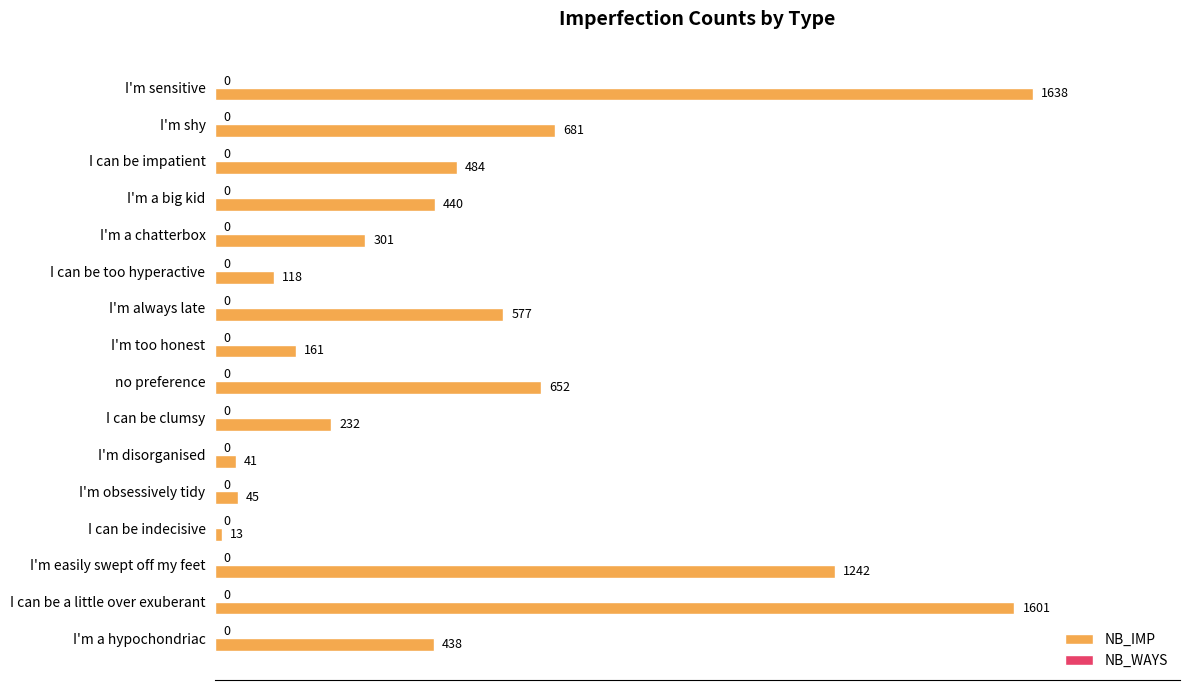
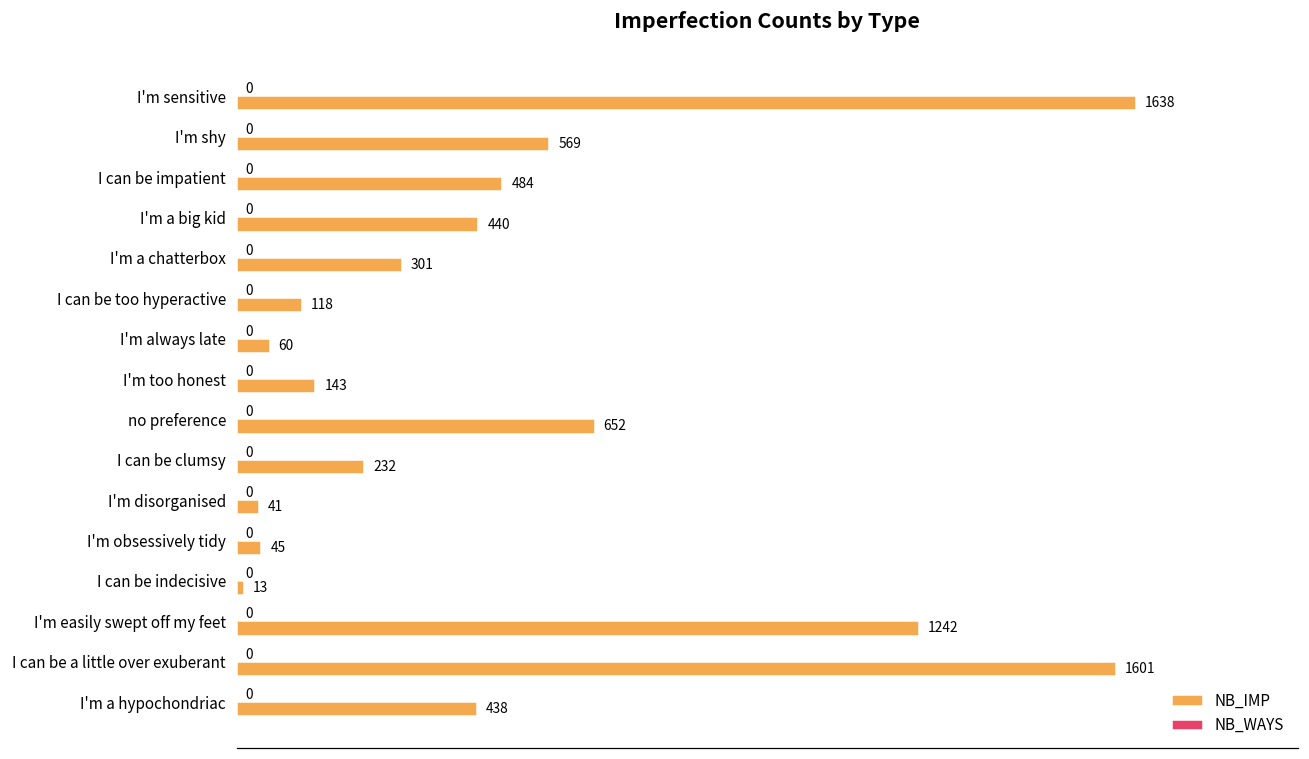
NB_IMP, I'm shy: 681 -> 569
NB_IMP, I'm always late: 577 -> 60
NB_IMP, I'm too honest: 161 -> 143
